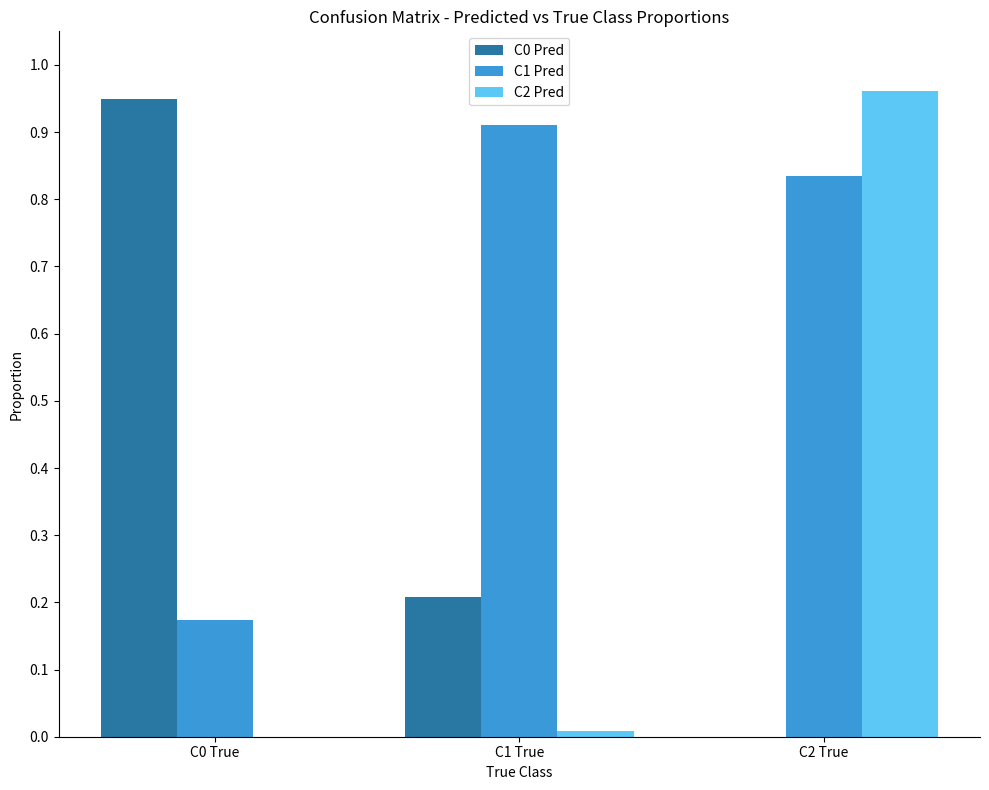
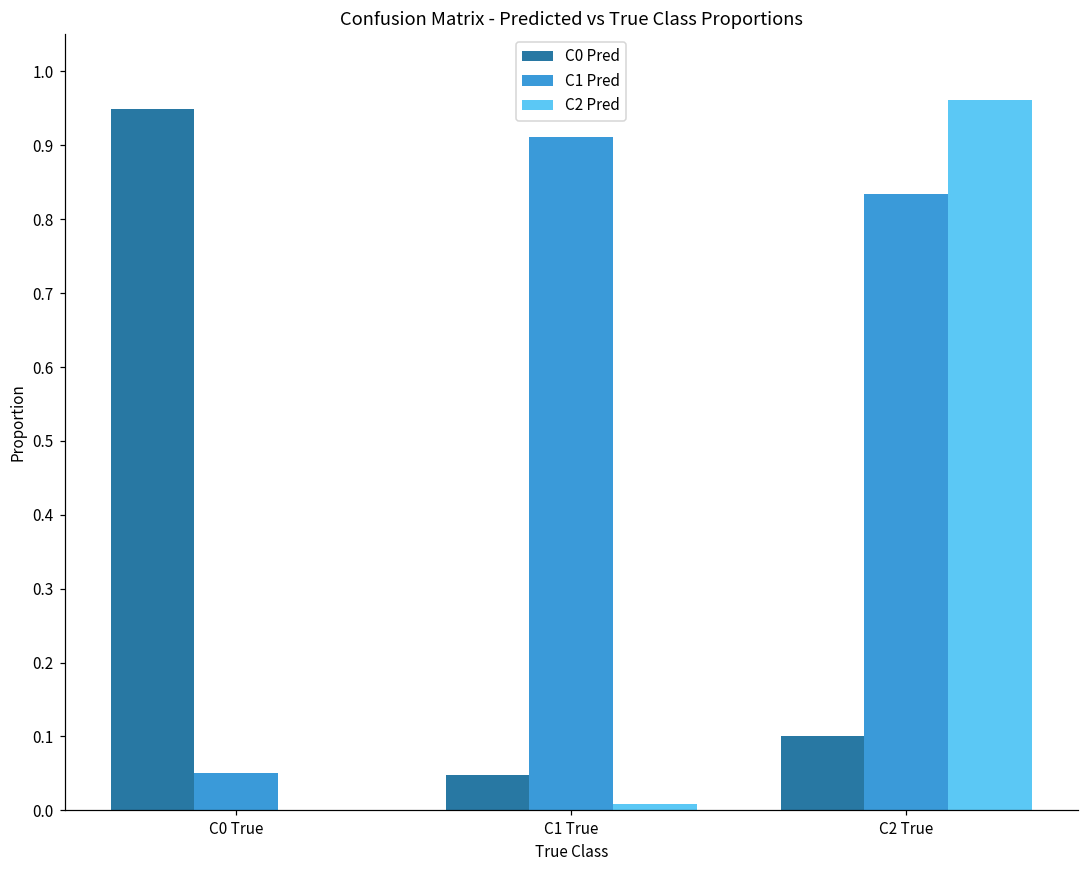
C1 Pred, C0 True: 0.17 -> 0.05
C0 Pred, C1 True: 0.21 -> 0.05
C0 Pred, C2 True: 0.0 -> 0.1
